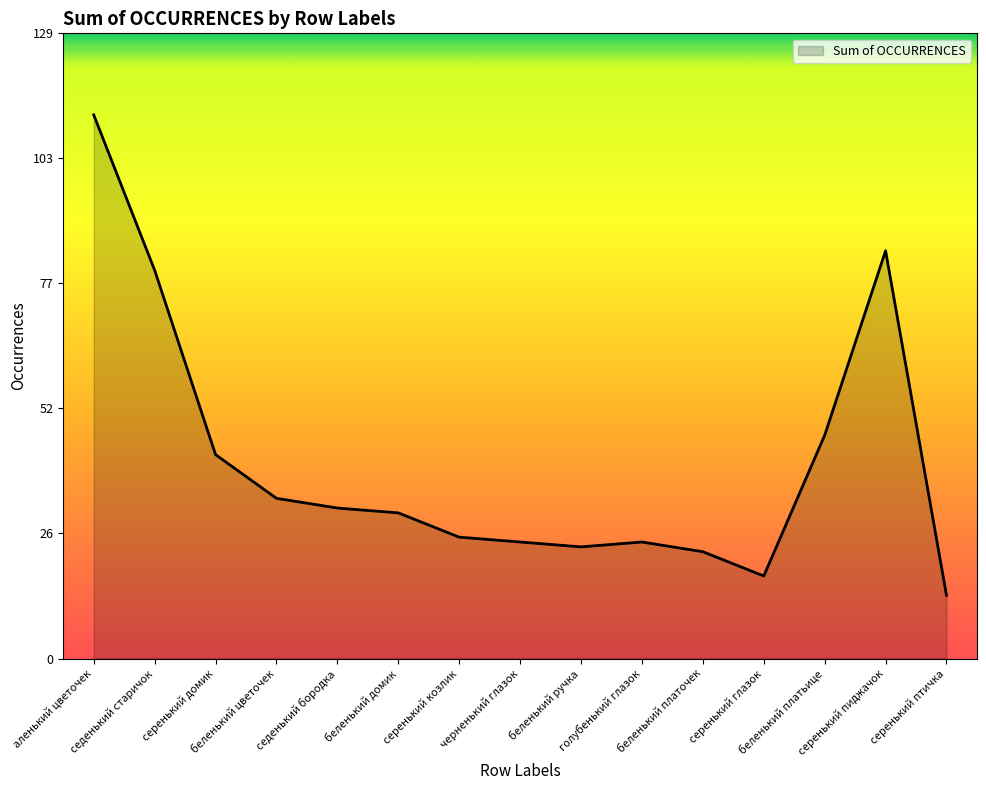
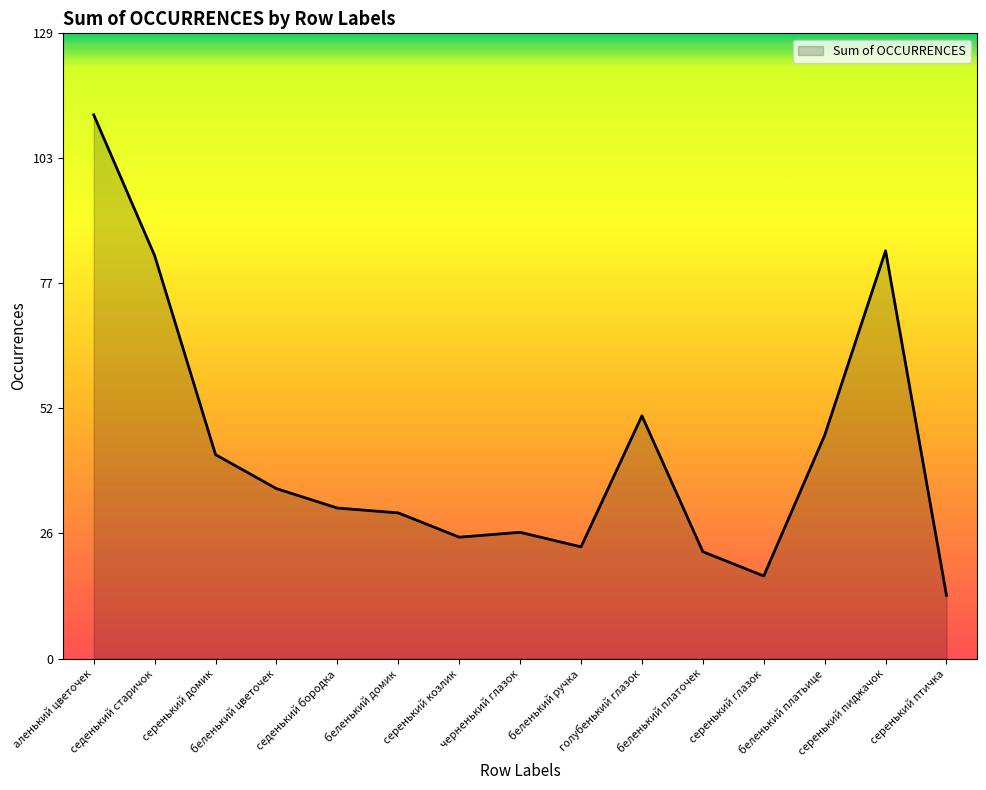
седенький старичок: 80 -> 83
беленький цветочек: 33 -> 35
черненький глазок: 24 -> 26
голубенький глазок: 24 -> 50
